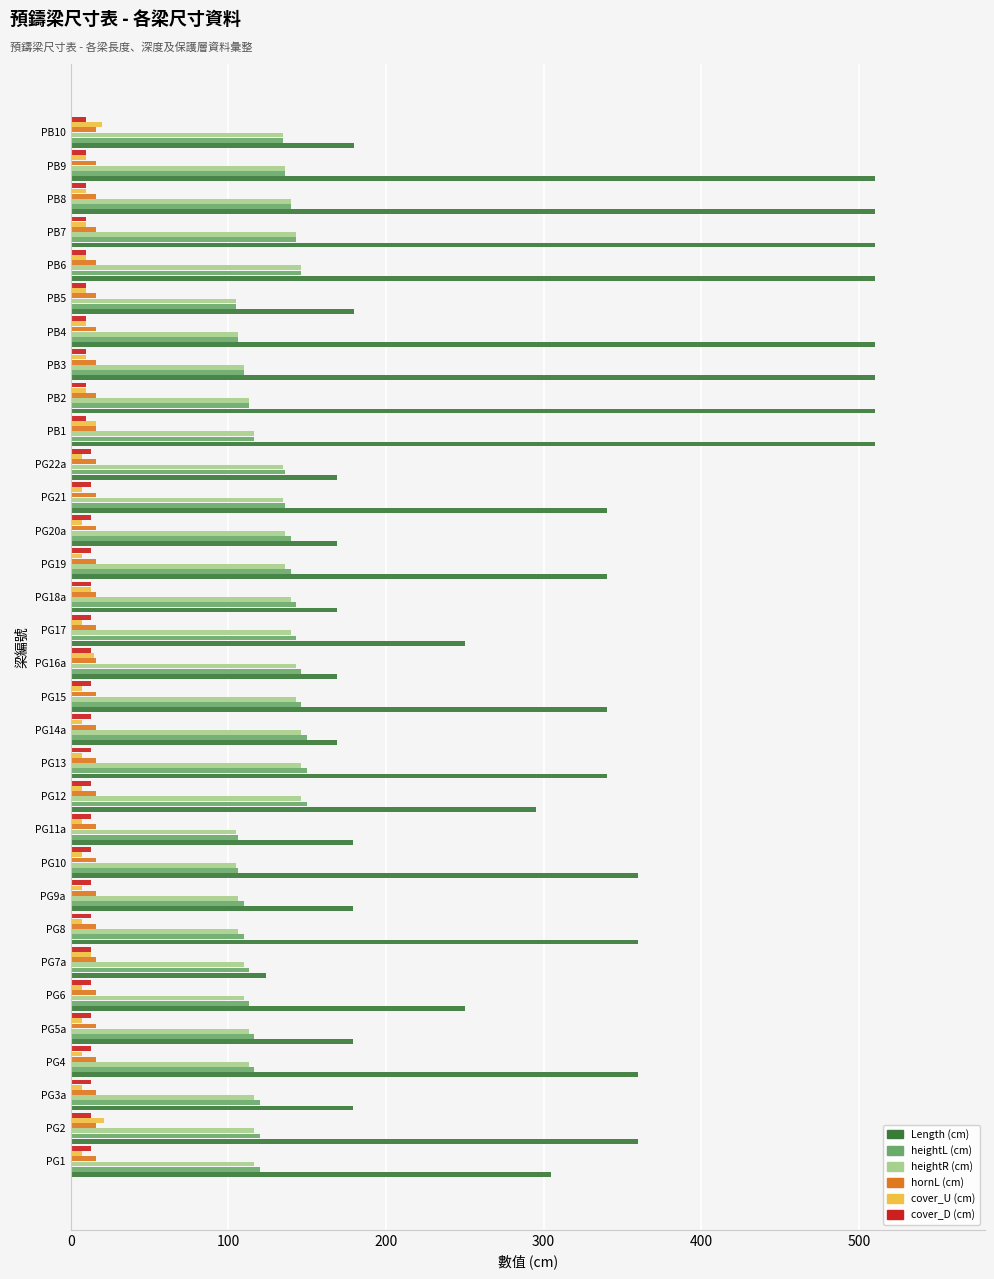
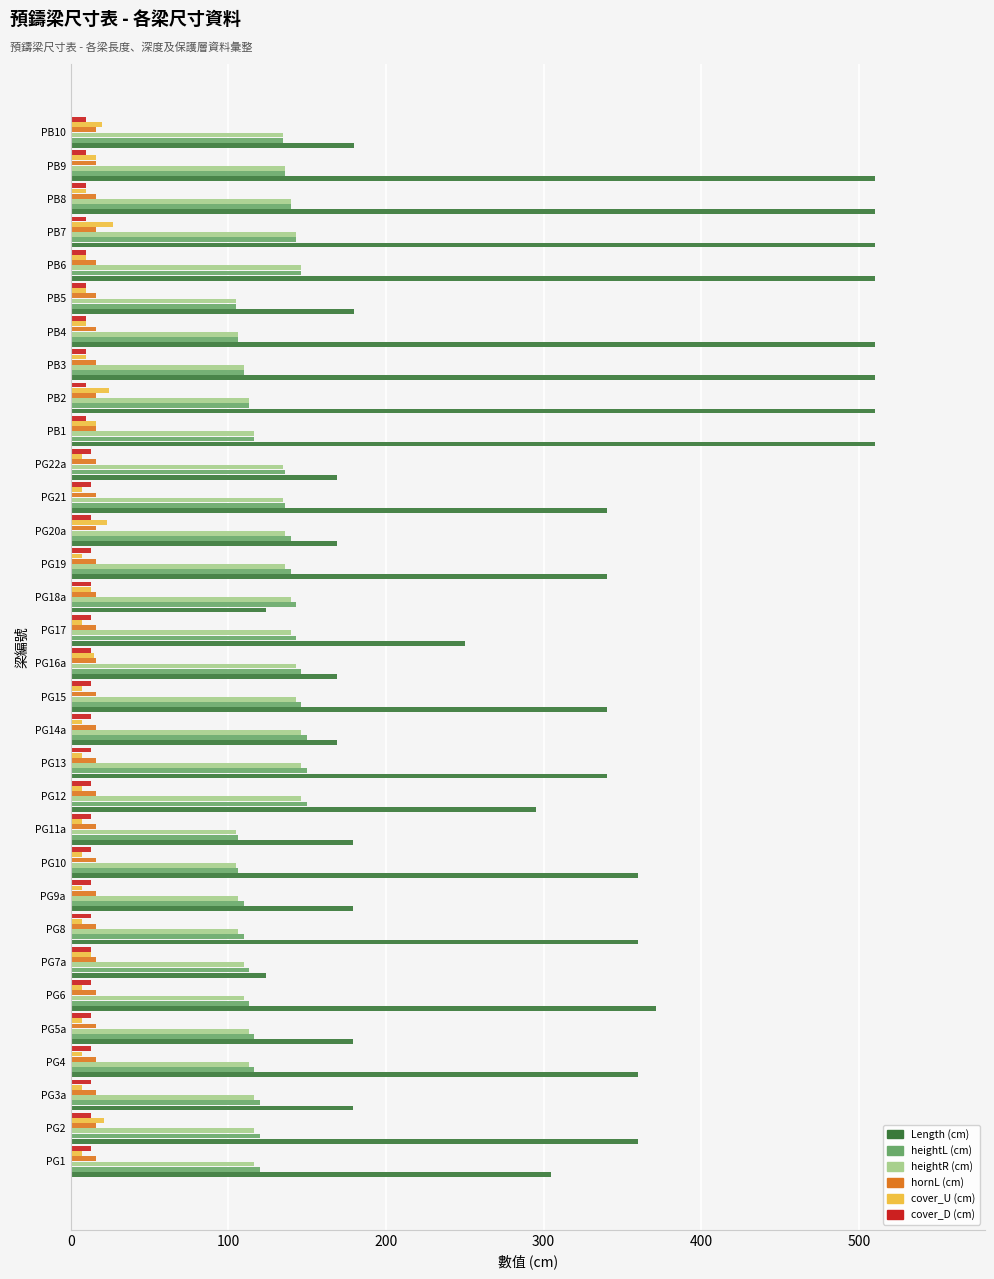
cover_U (cm), PB9: 10 -> 16
cover_U (cm), PB7: 10 -> 27
cover_U (cm), PB2: 10 -> 24
cover_U (cm), PG20a: 7 -> 23
Length (cm), PG18a: 169 -> 124
Length (cm), PG6: 250 -> 371
